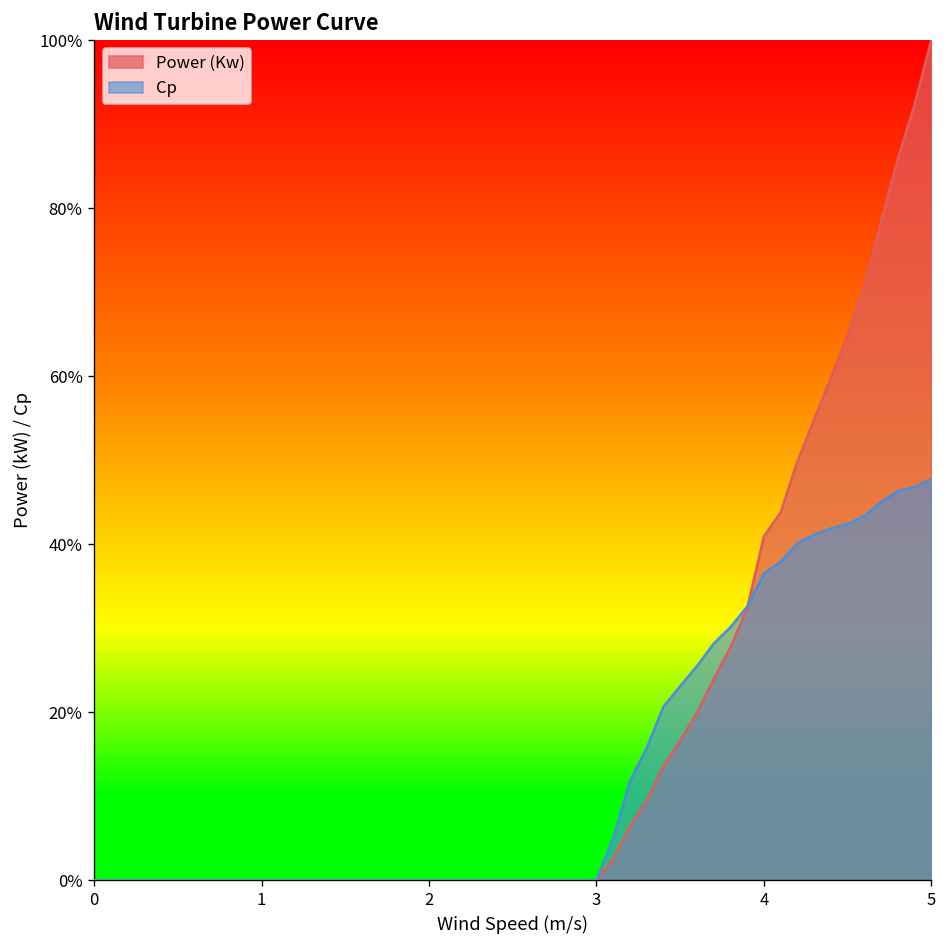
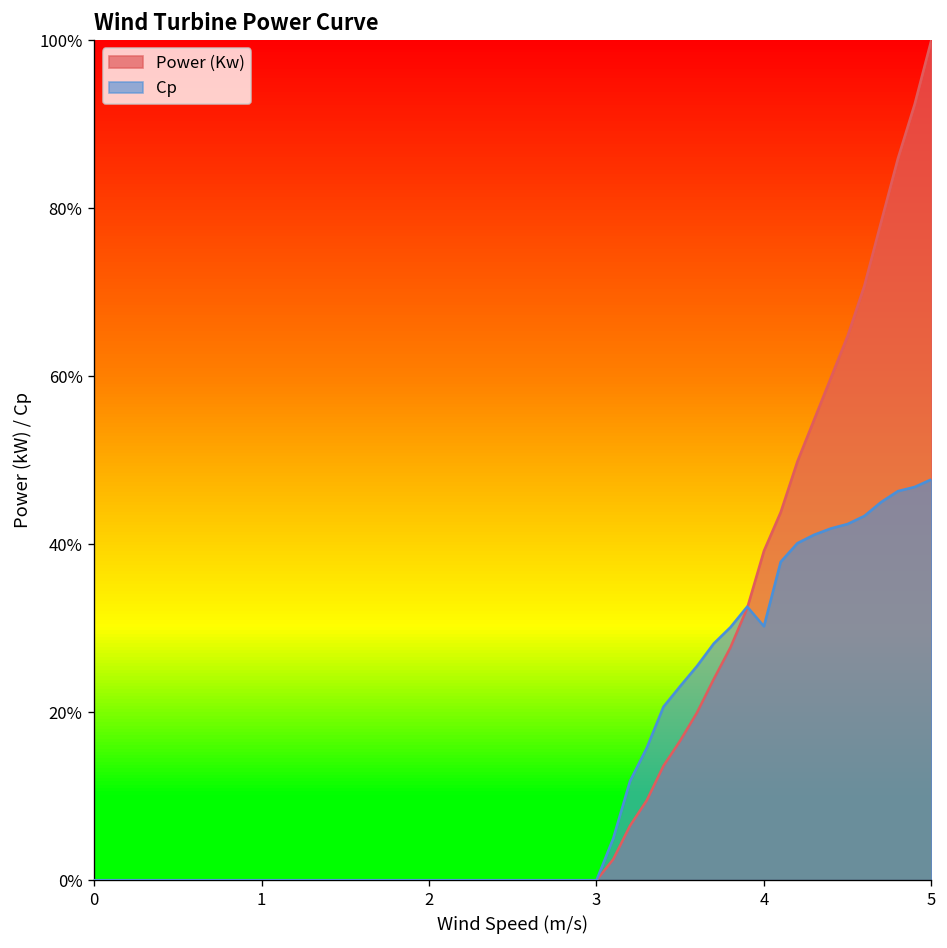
Power (Kw), 4: 41% -> 39%
Cp, 4: 37% -> 30%
